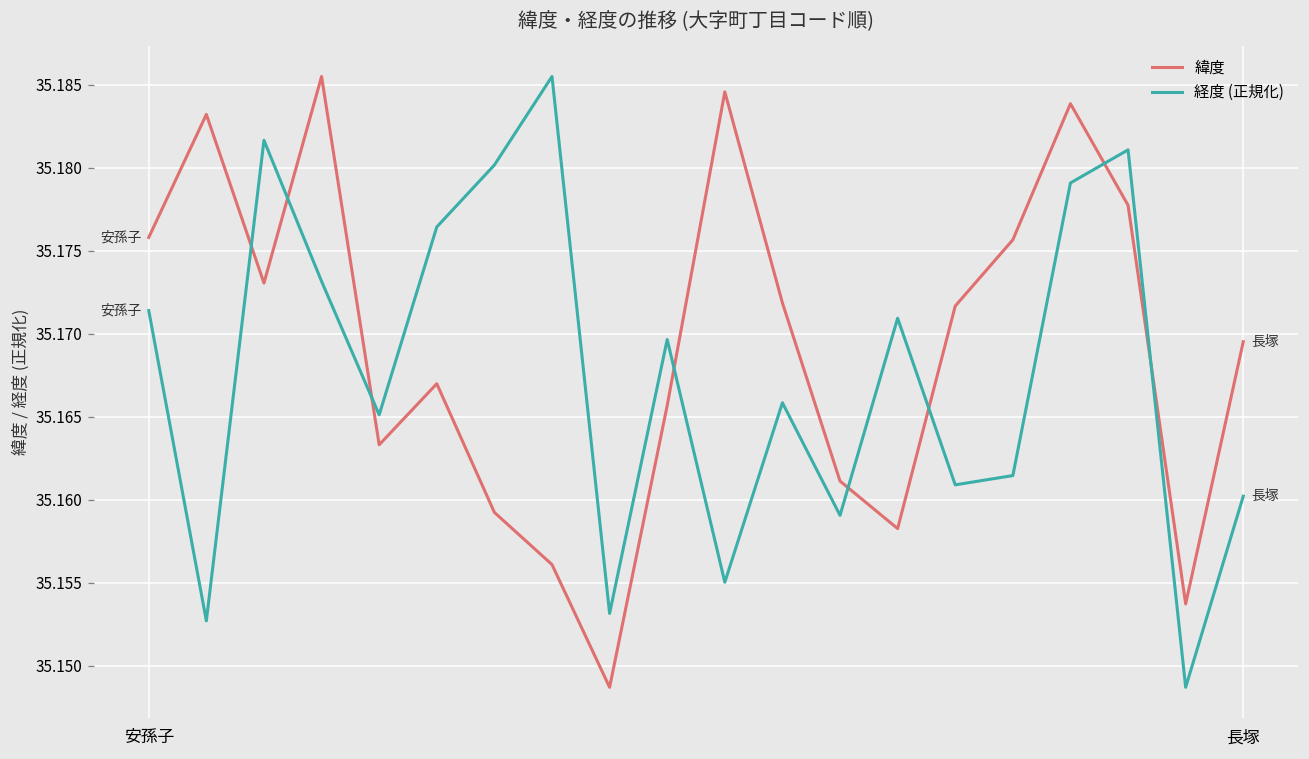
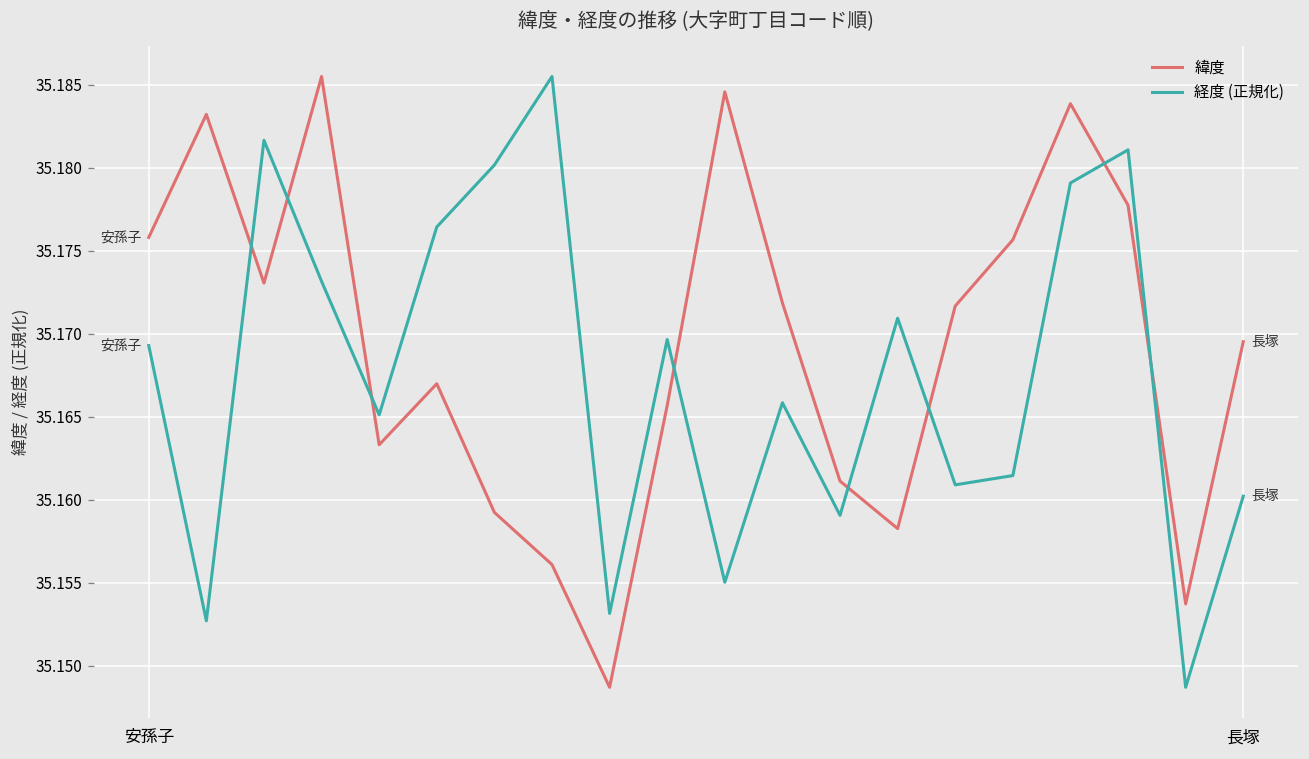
経度 (正規化), 安孫子: 35.1714 -> 35.1693
